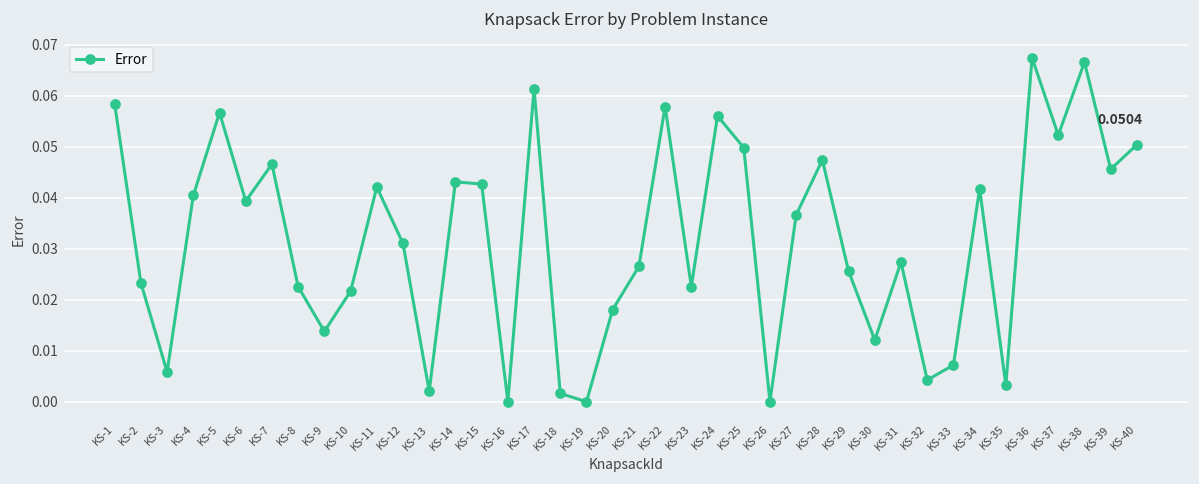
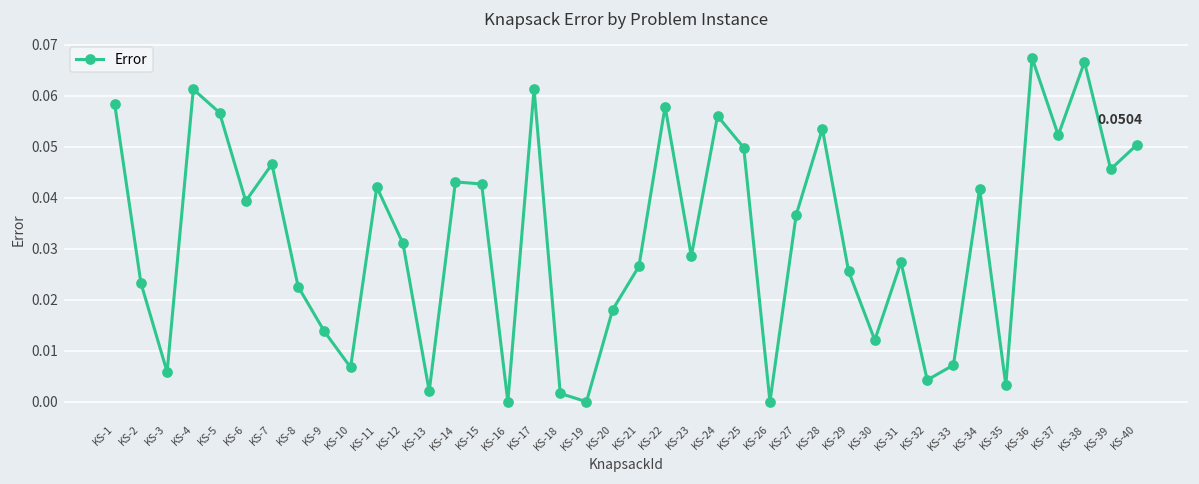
KS-4: 0.040 -> 0.061
KS-10: 0.022 -> 0.007
KS-23: 0.023 -> 0.029
KS-28: 0.047 -> 0.053
